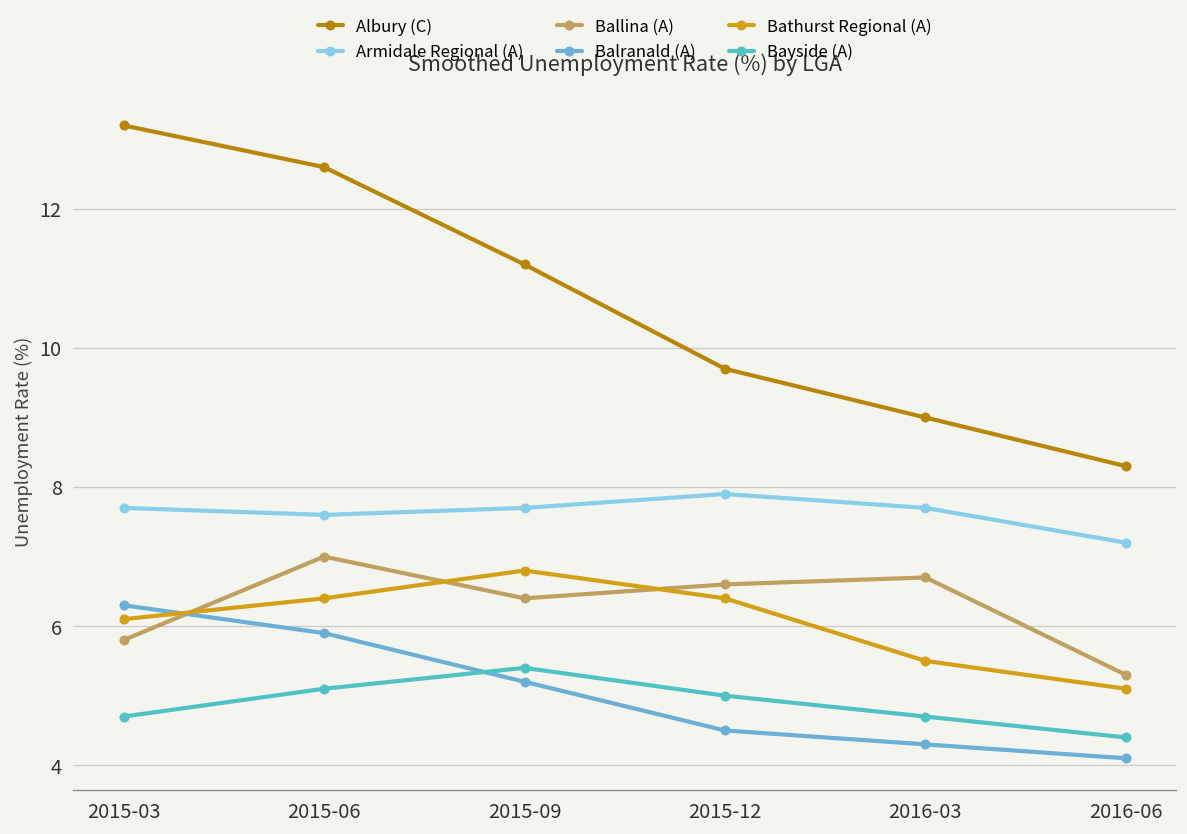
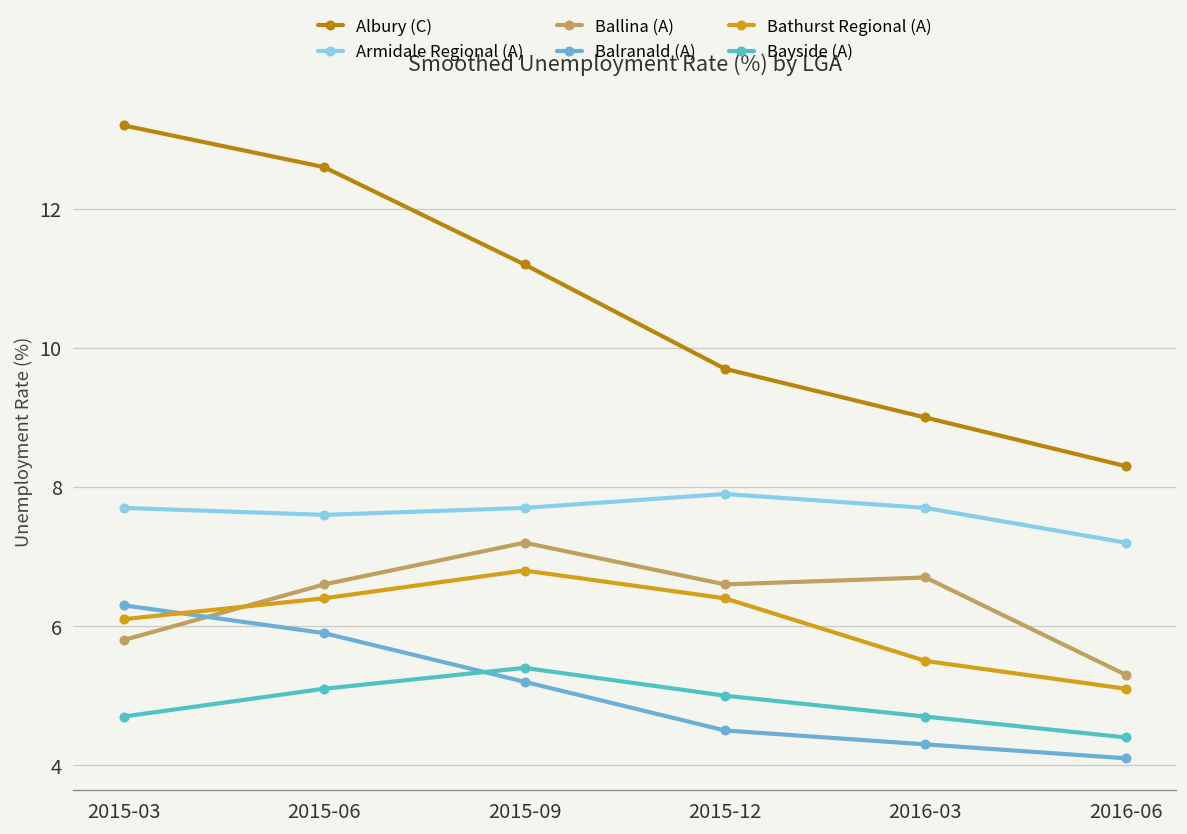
Ballina (A), 2015-06: 7.0 -> 6.6
Ballina (A), 2015-09: 6.4 -> 7.2
